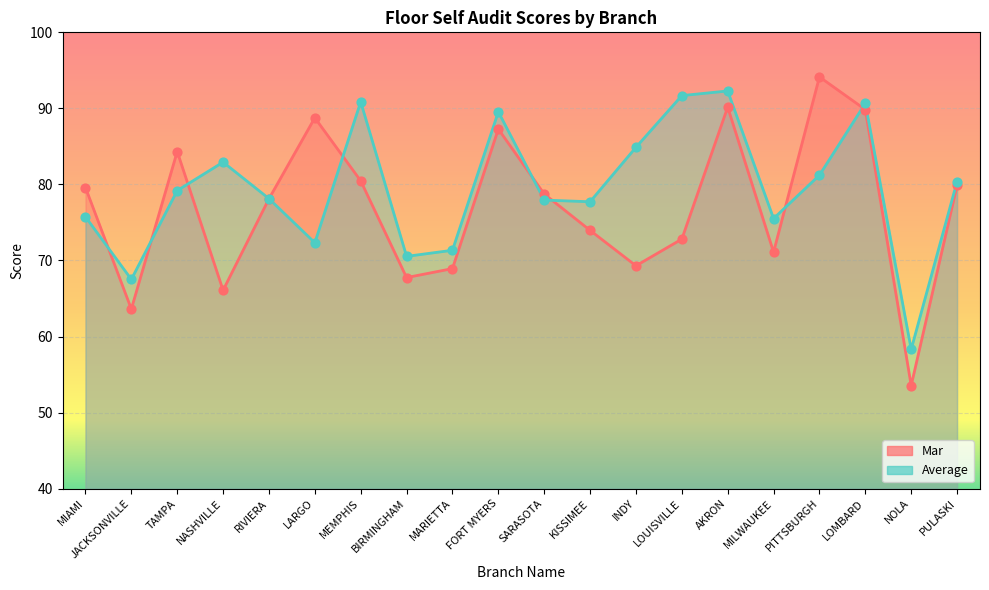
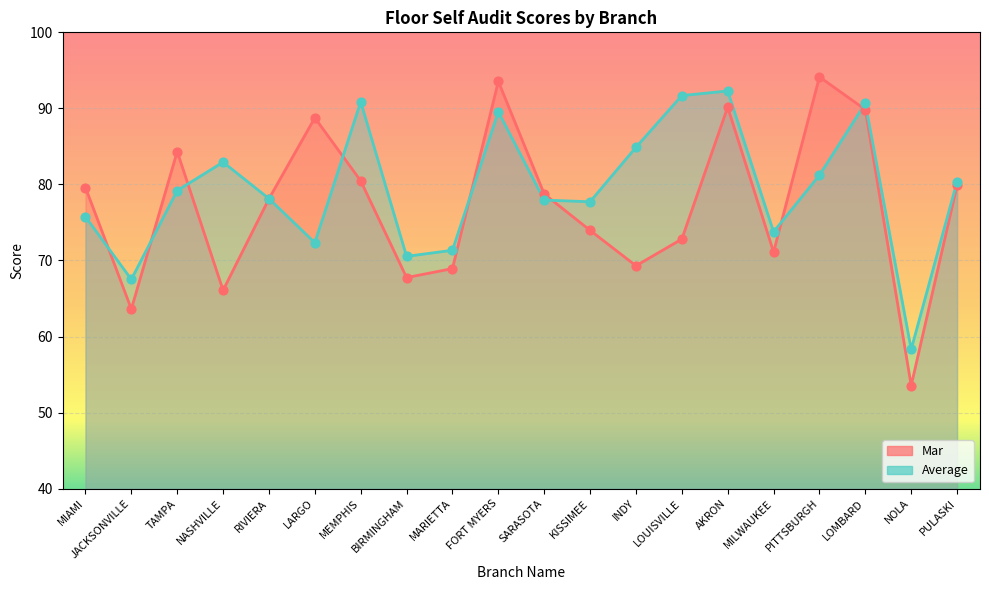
Mar, FORT MYERS: 87 -> 94
Average, MILWAUKEE: 76 -> 74
